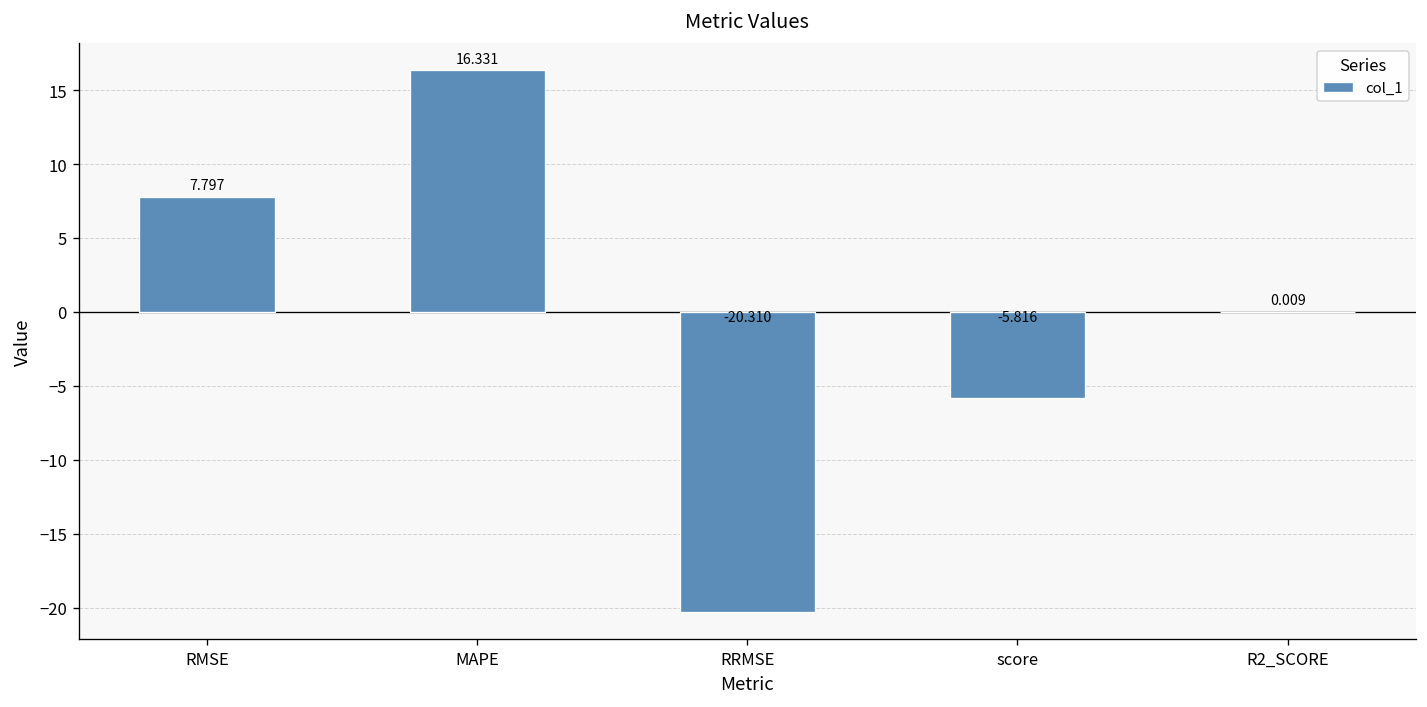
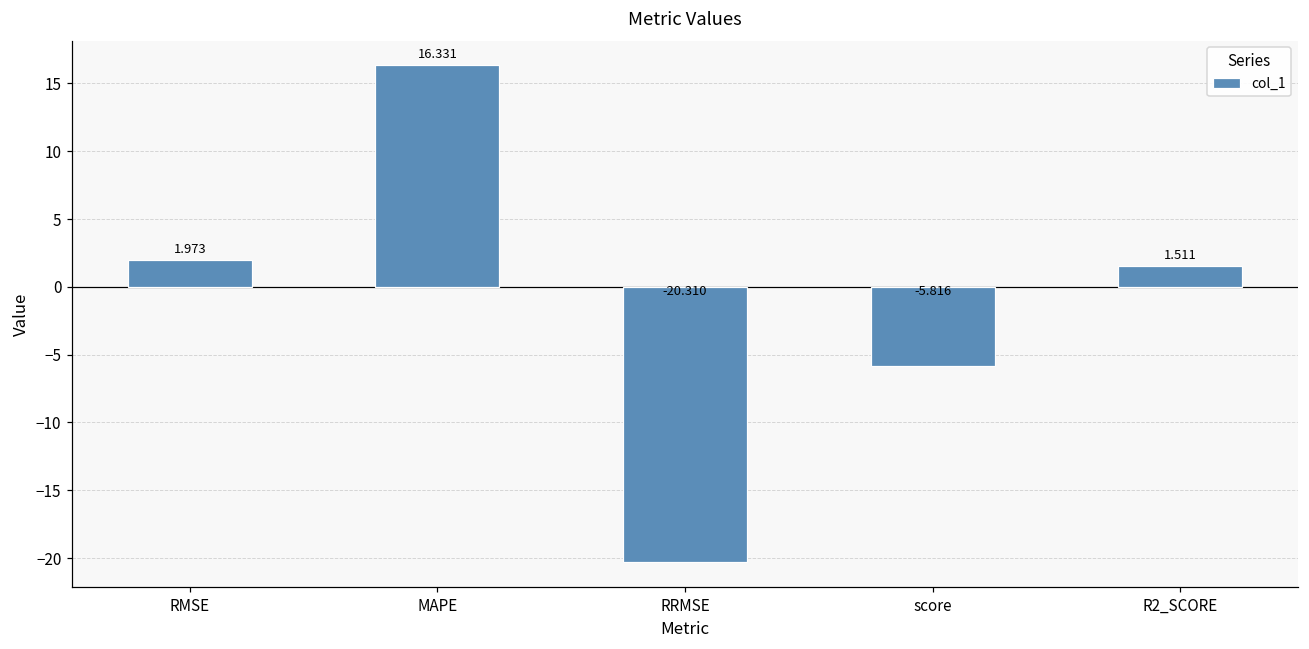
RMSE: 7.797 -> 1.973
R2_SCORE: 0.009 -> 1.511
